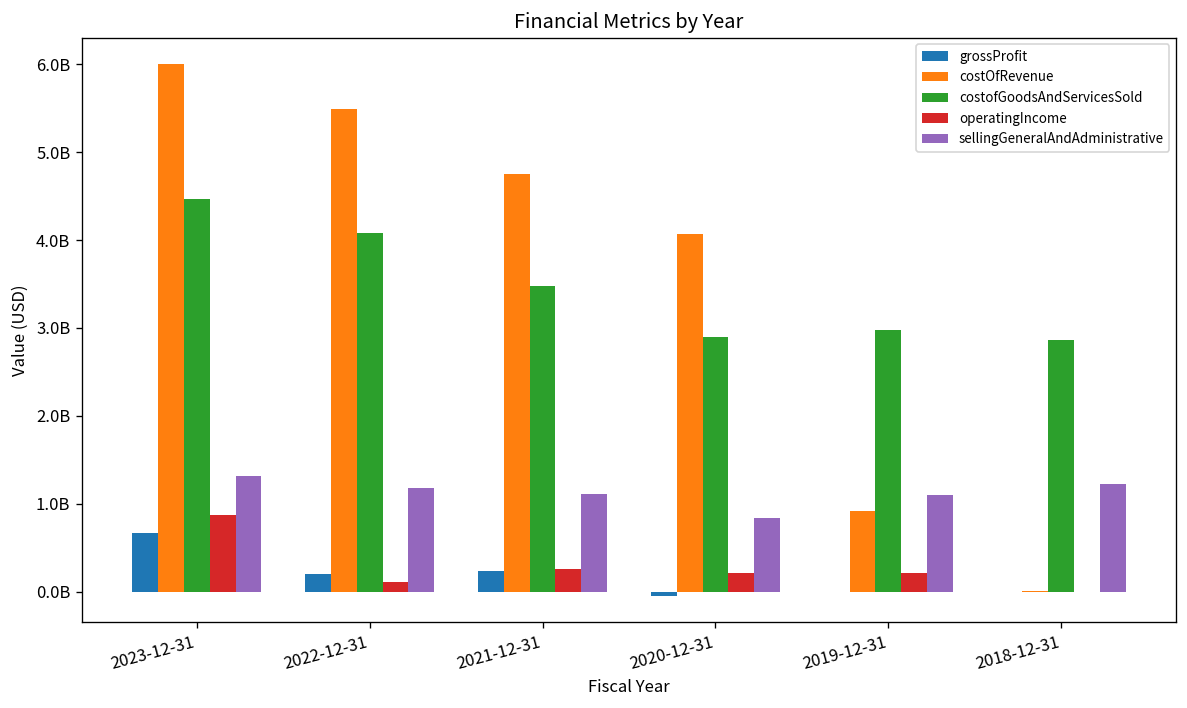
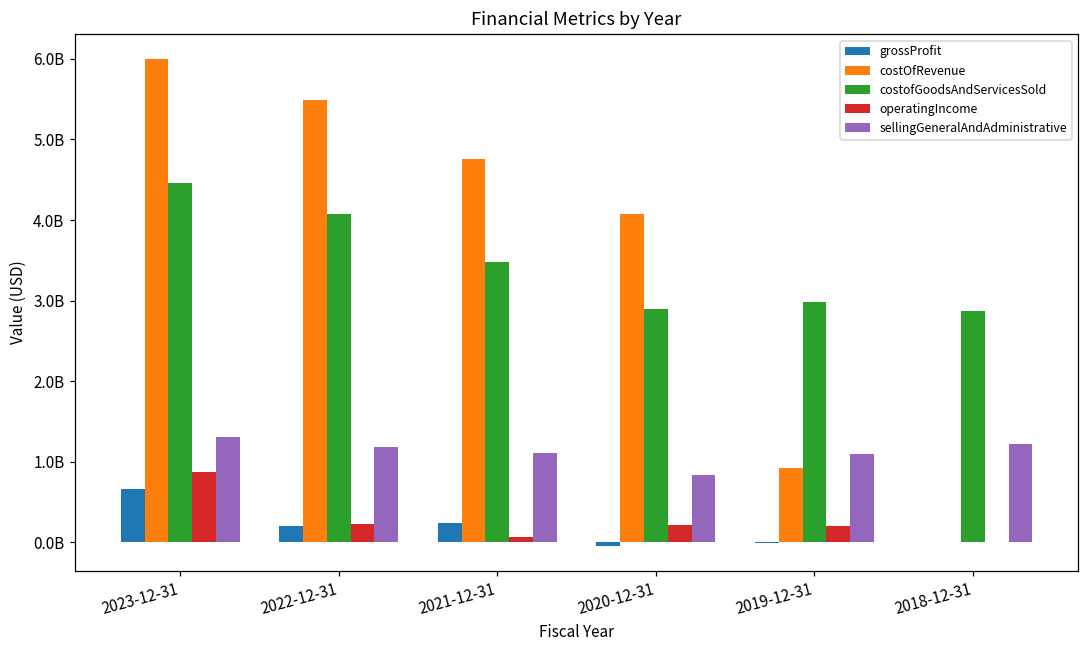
operatingIncome, 2022-12-31: 100000000 -> 200000000
operatingIncome, 2021-12-31: 300000000 -> 100000000
